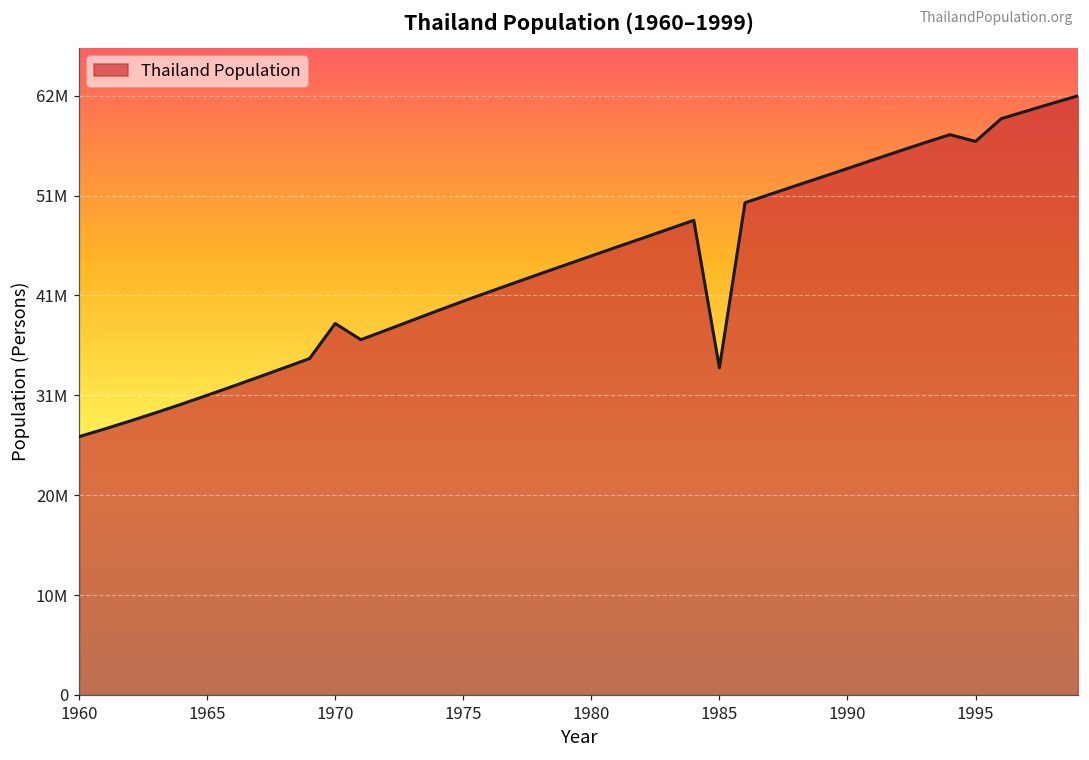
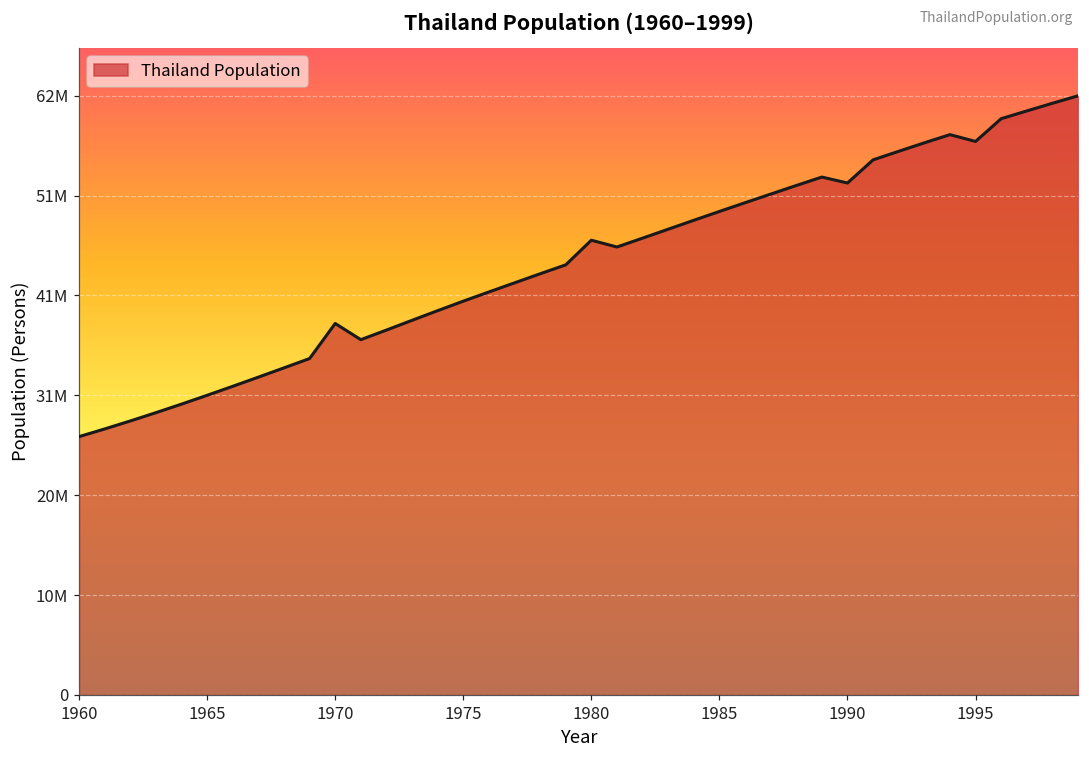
1980: 46000000 -> 47000000
1985: 34000000 -> 50000000
1990: 55000000 -> 53000000
